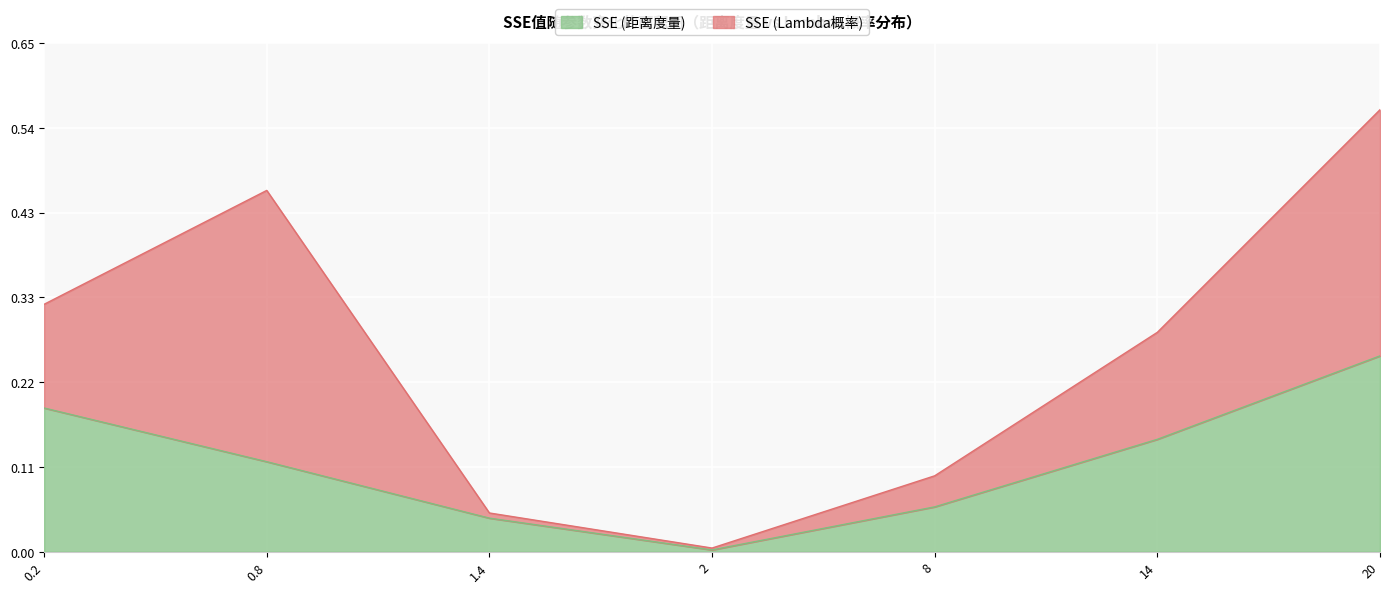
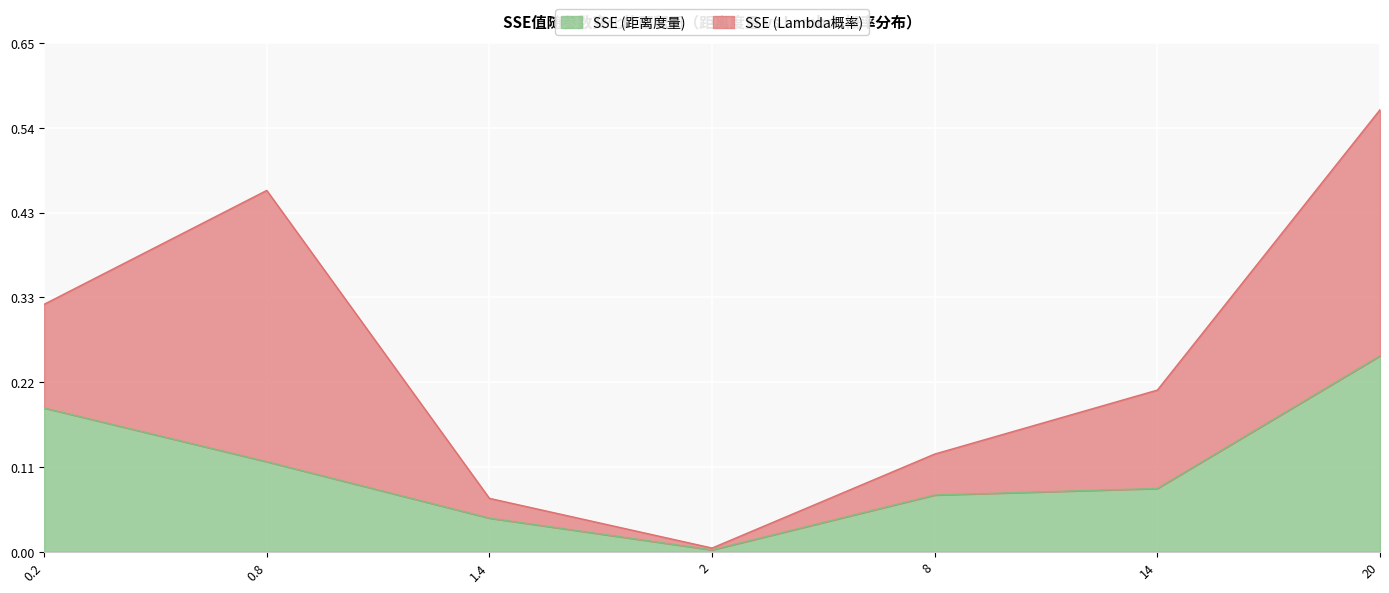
SSE (Lambda概率), 1.4: 0.01 -> 0.03
SSE (距离度量), 8: 0.06 -> 0.07
SSE (Lambda概率), 8: 0.04 -> 0.05
SSE (距离度量), 14: 0.14 -> 0.08
SSE (Lambda概率), 14: 0.14 -> 0.13
